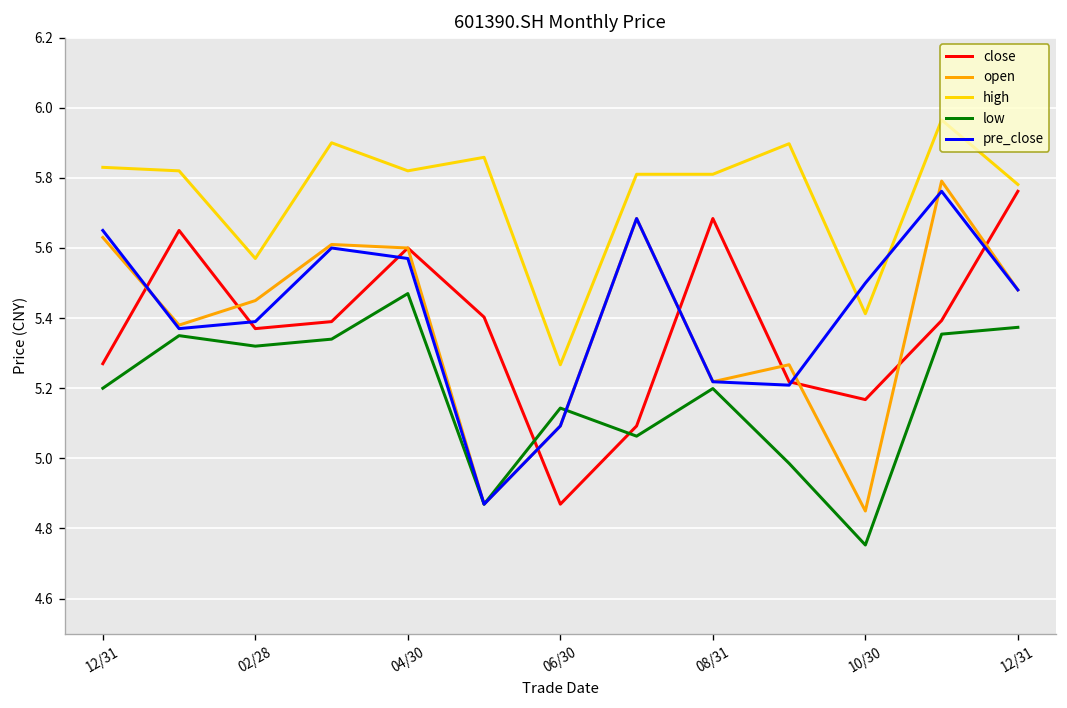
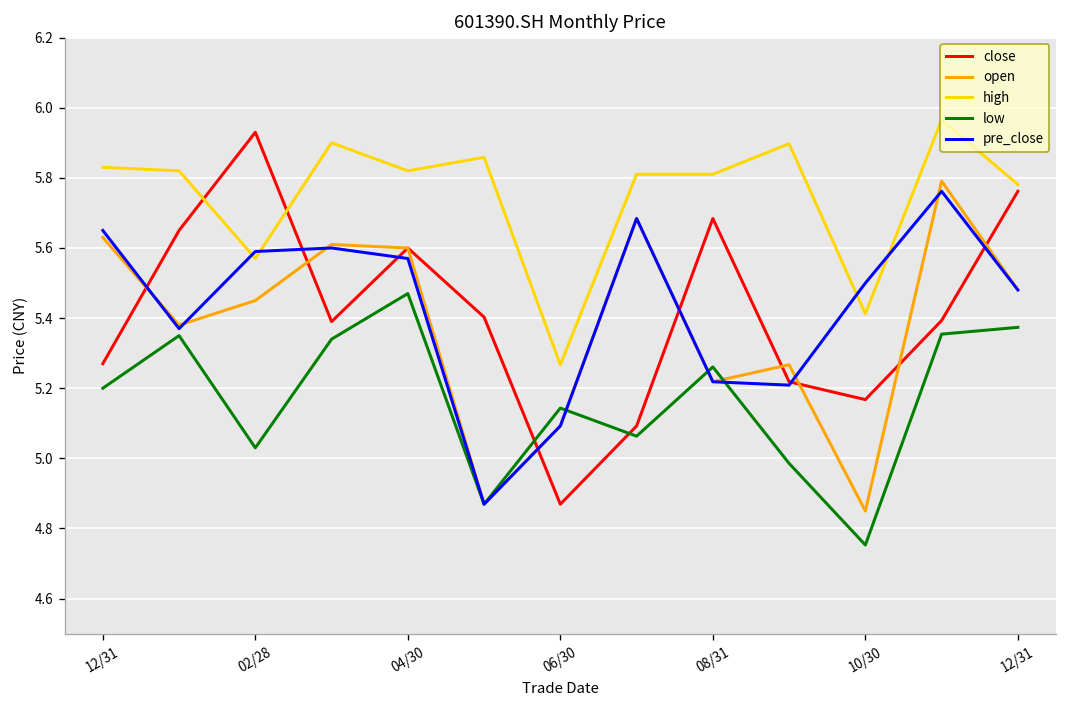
close, 02/28: 5.37 -> 5.93
low, 02/28: 5.32 -> 5.03
pre_close, 02/28: 5.39 -> 5.59
low, 08/31: 5.20 -> 5.26
